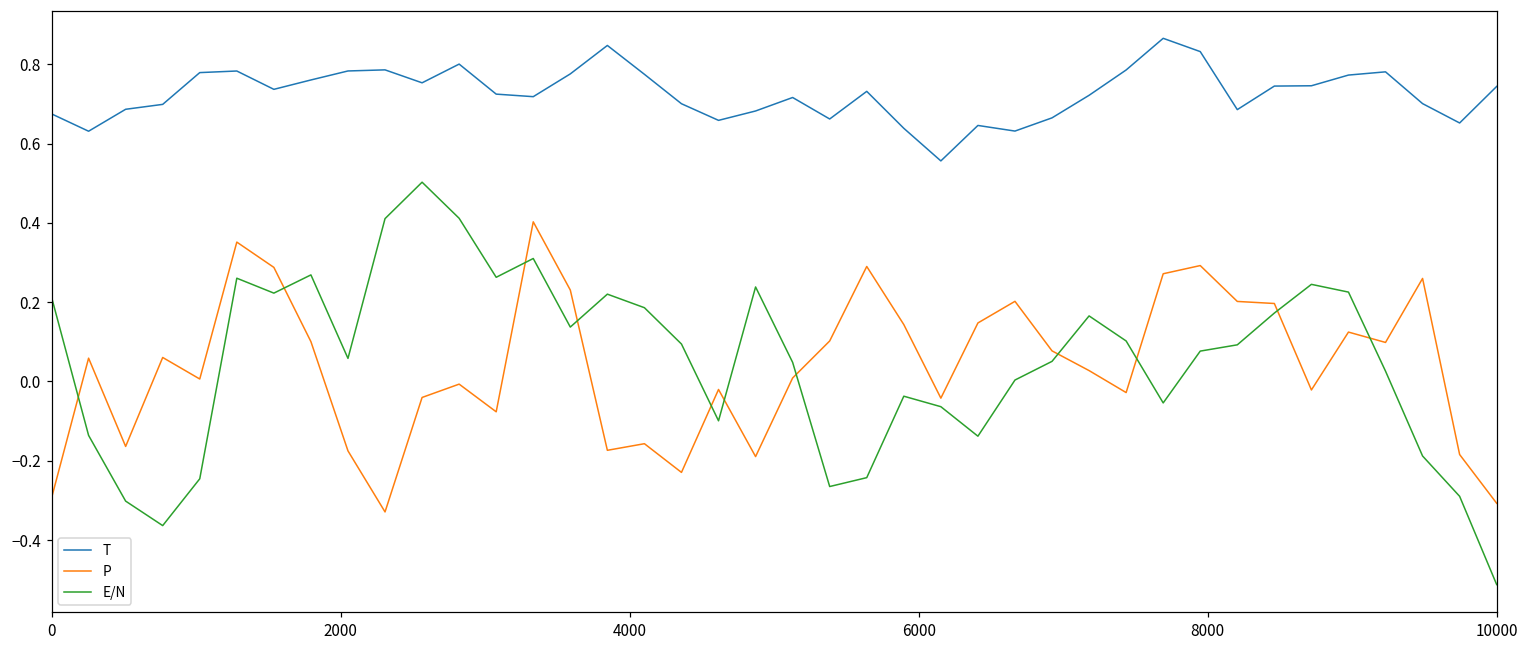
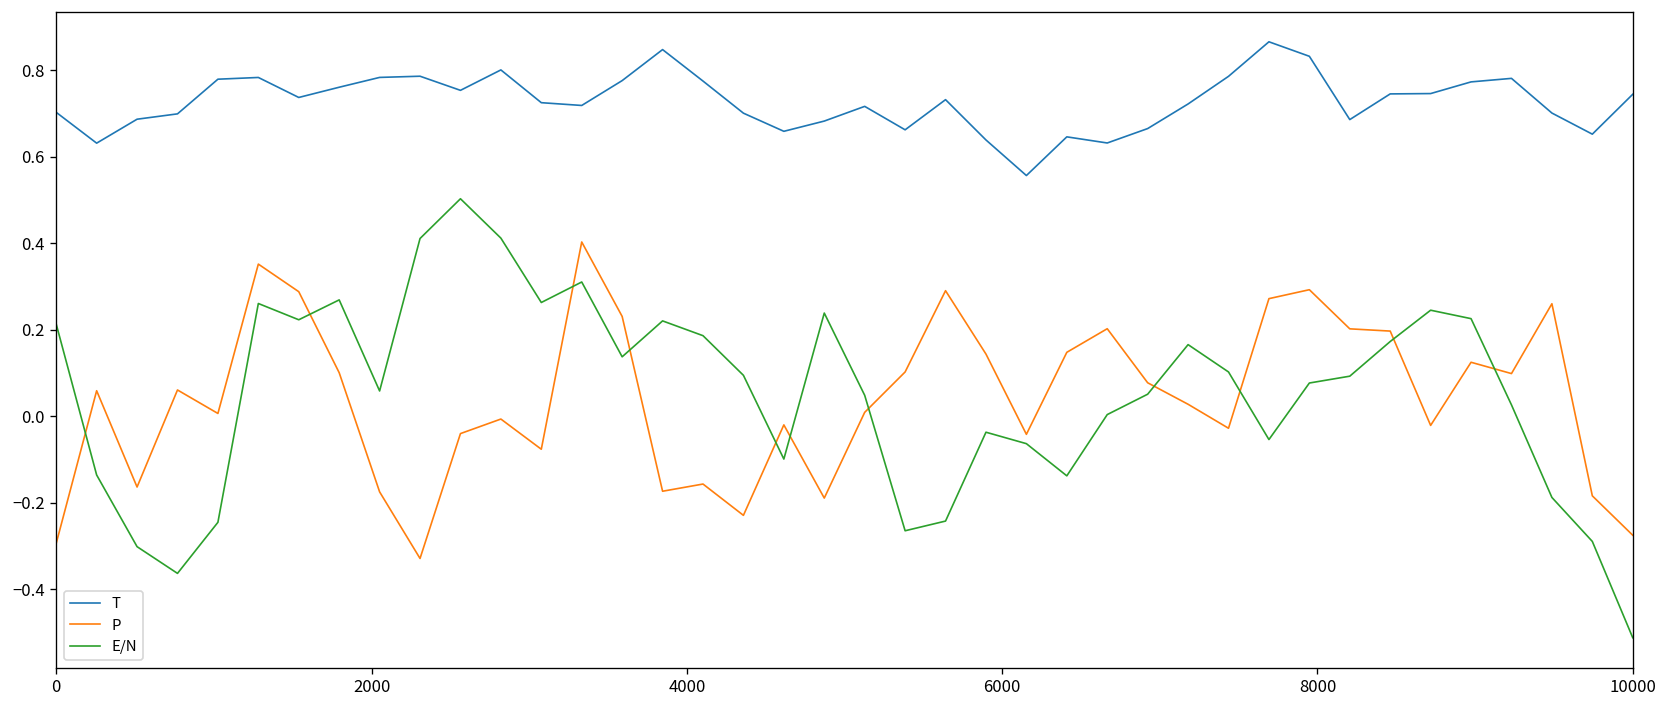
T, 0: 0.68 -> 0.70
P, 10000: -0.31 -> -0.28
